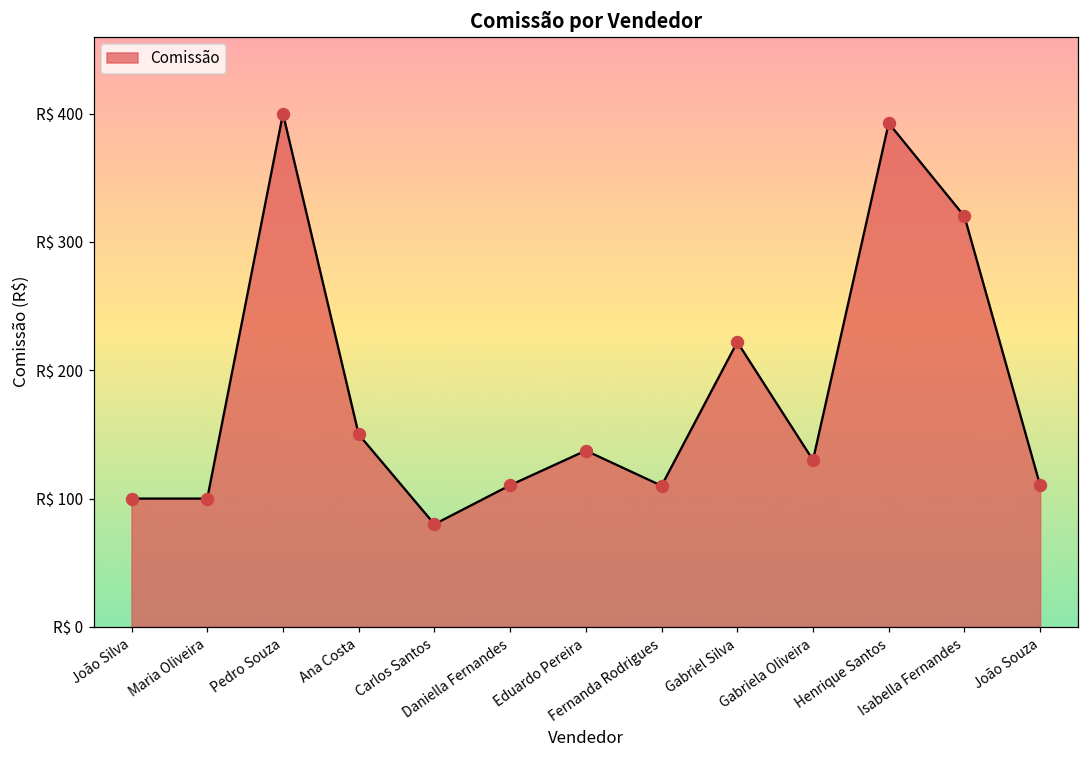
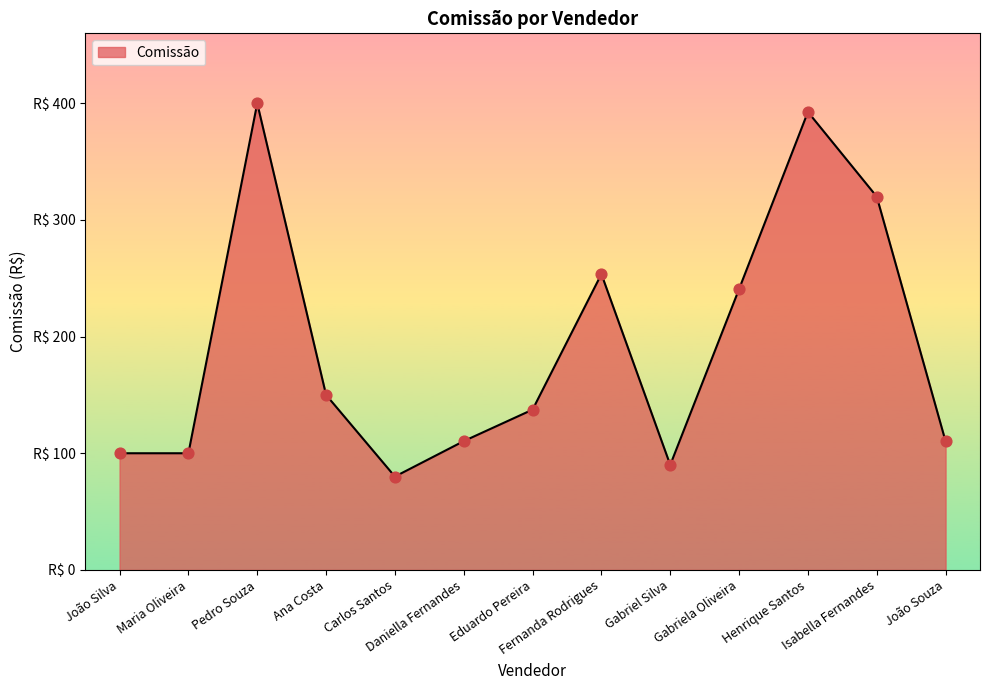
Fernanda Rodrigues: R$ 110 -> R$ 254
Gabriel Silva: R$ 222 -> R$ 90
Gabriela Oliveira: R$ 130 -> R$ 241
